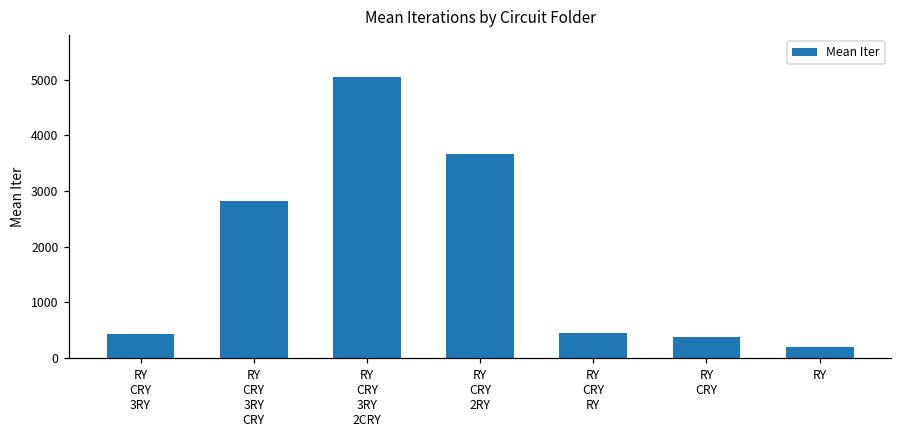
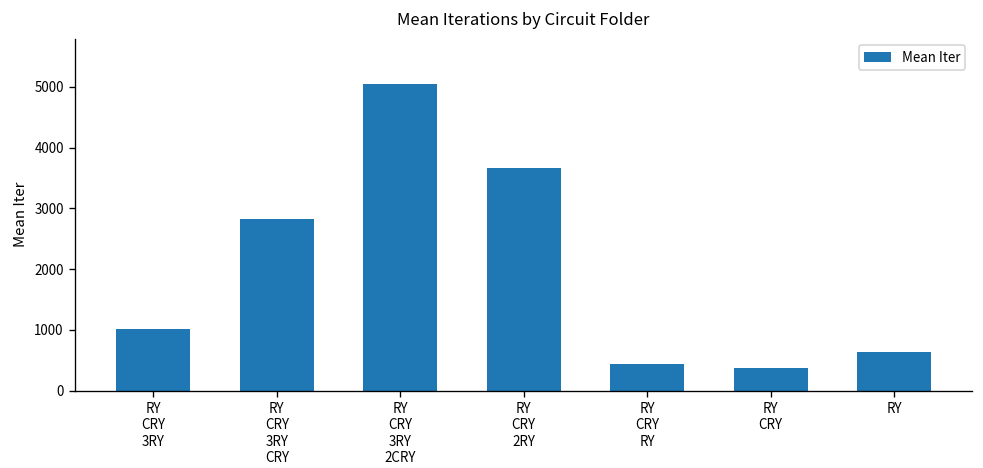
RY CRY 3RY: 400 -> 1000
RY: 200 -> 600
